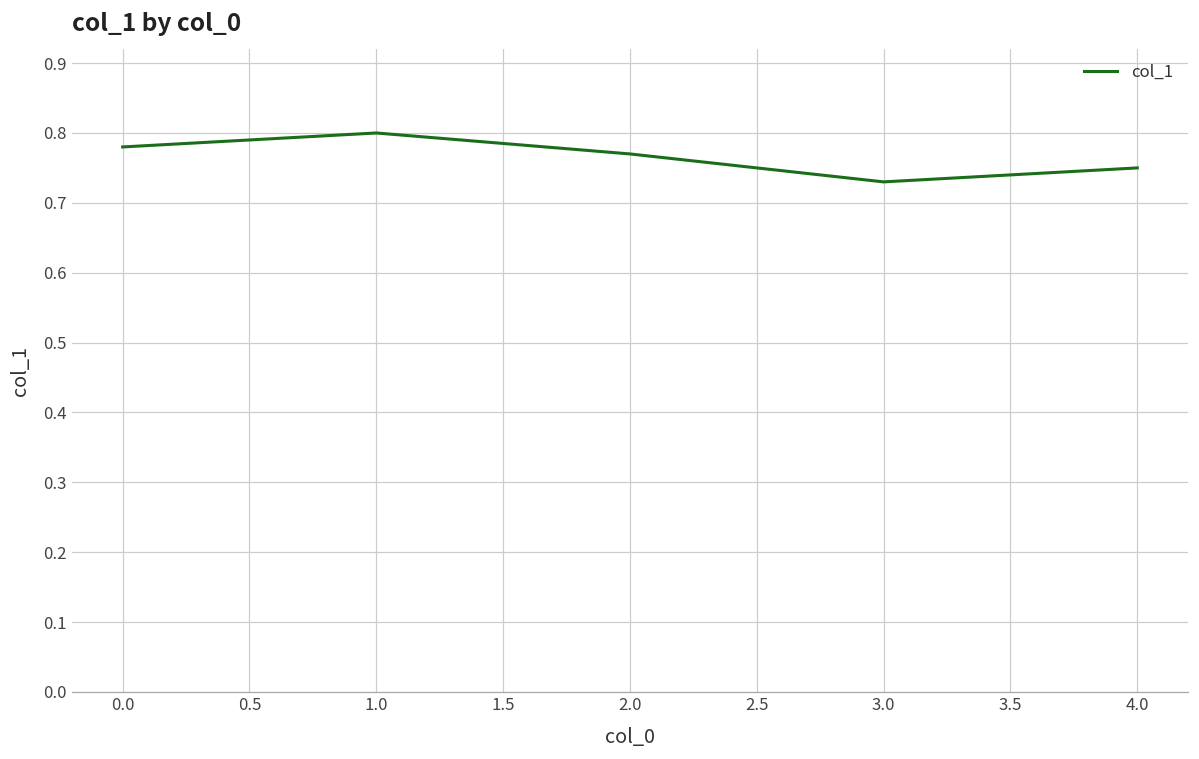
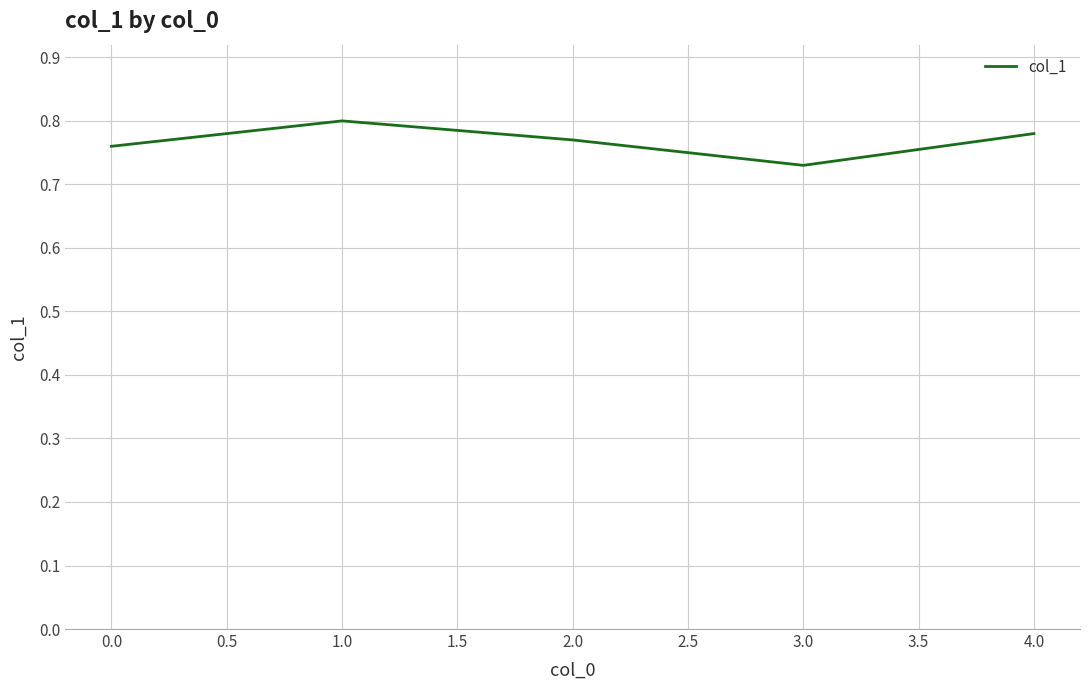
0.0: 0.78 -> 0.76
4.0: 0.75 -> 0.78
